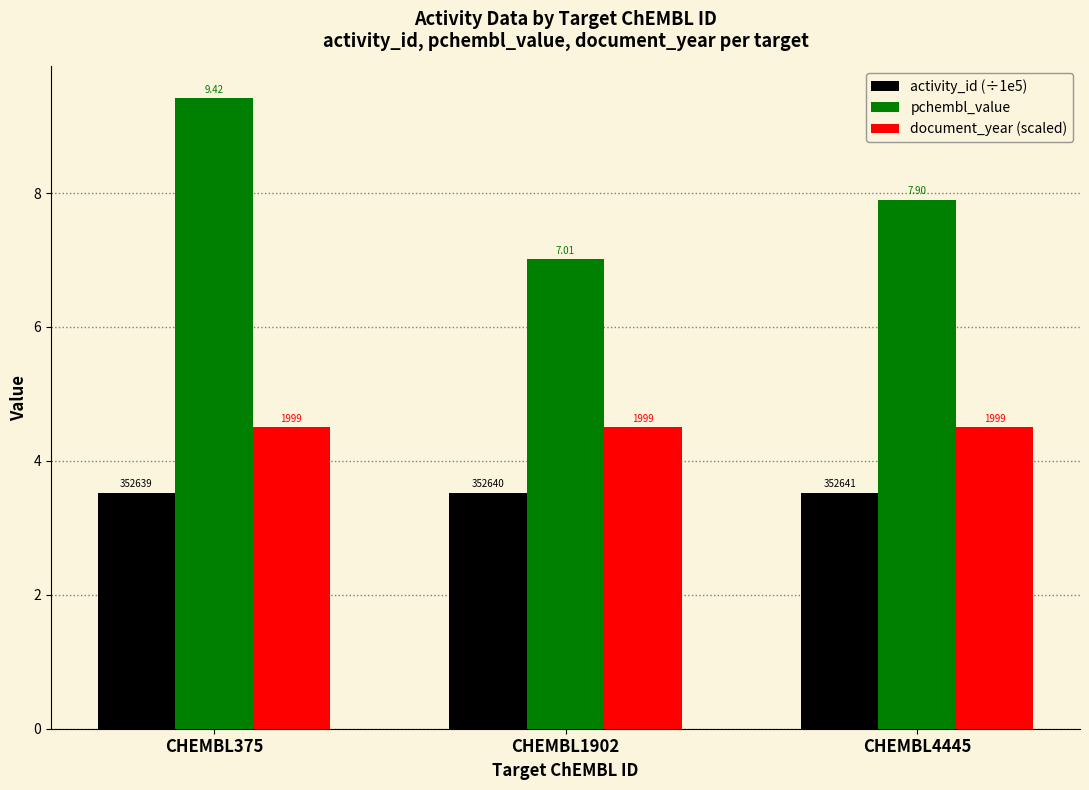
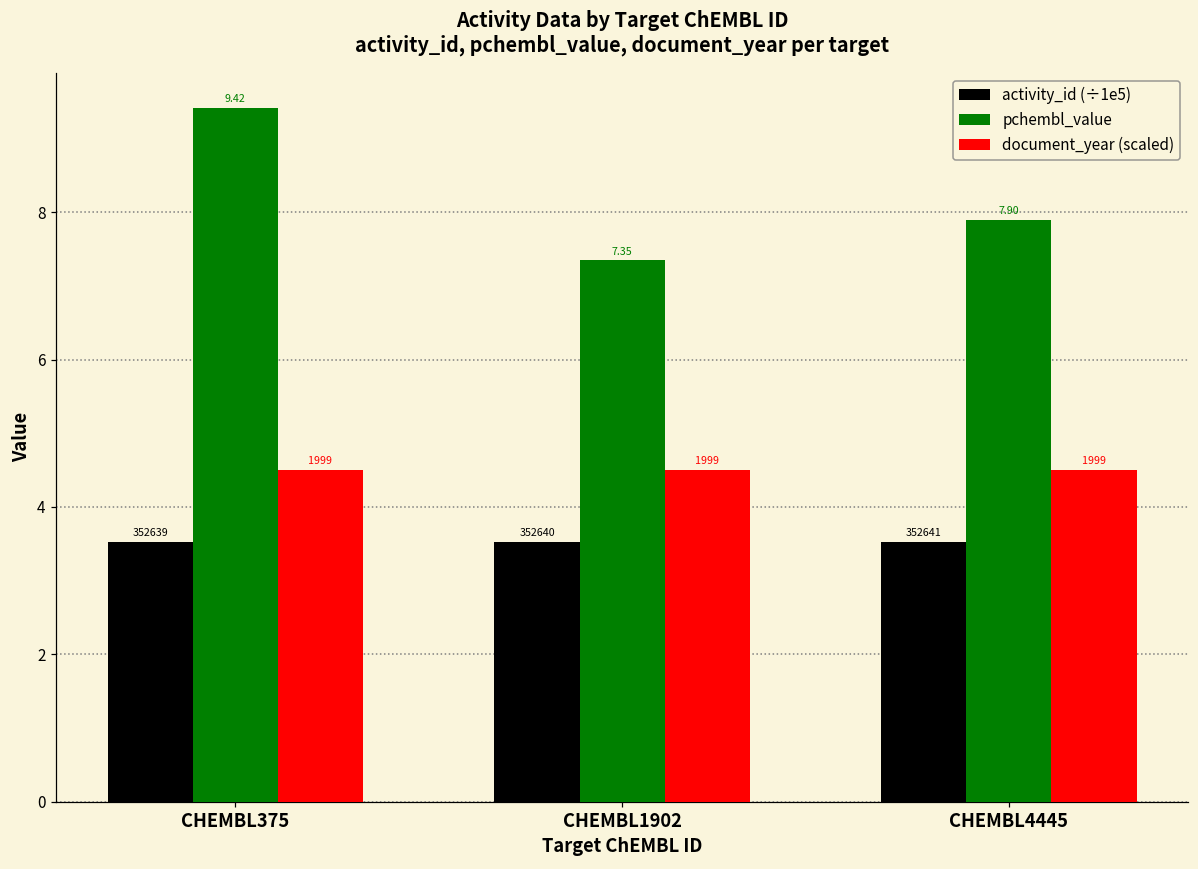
pchembl_value, CHEMBL1902: 7.01 -> 7.35
